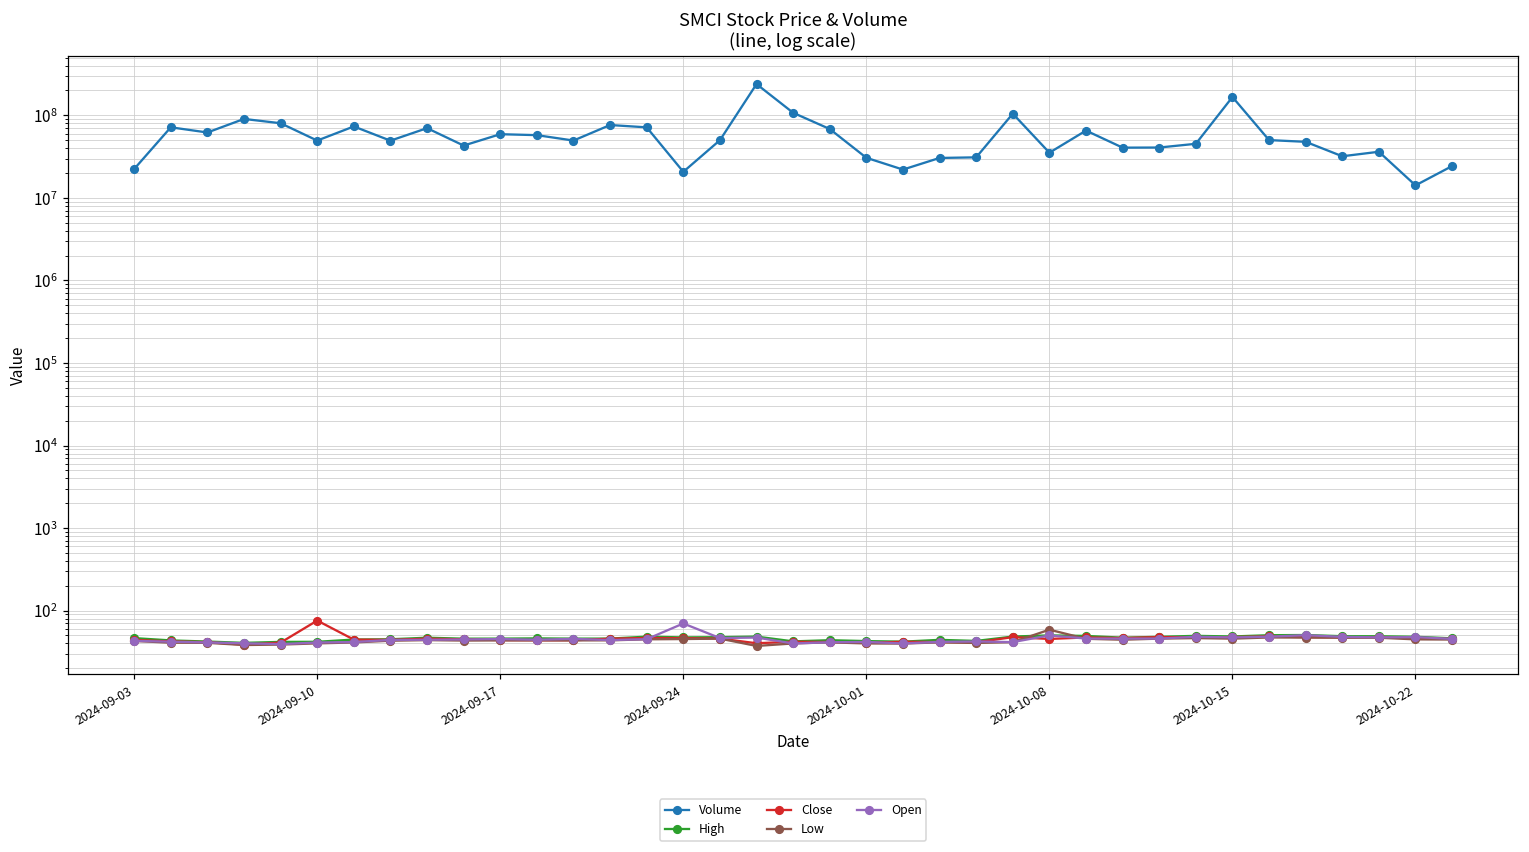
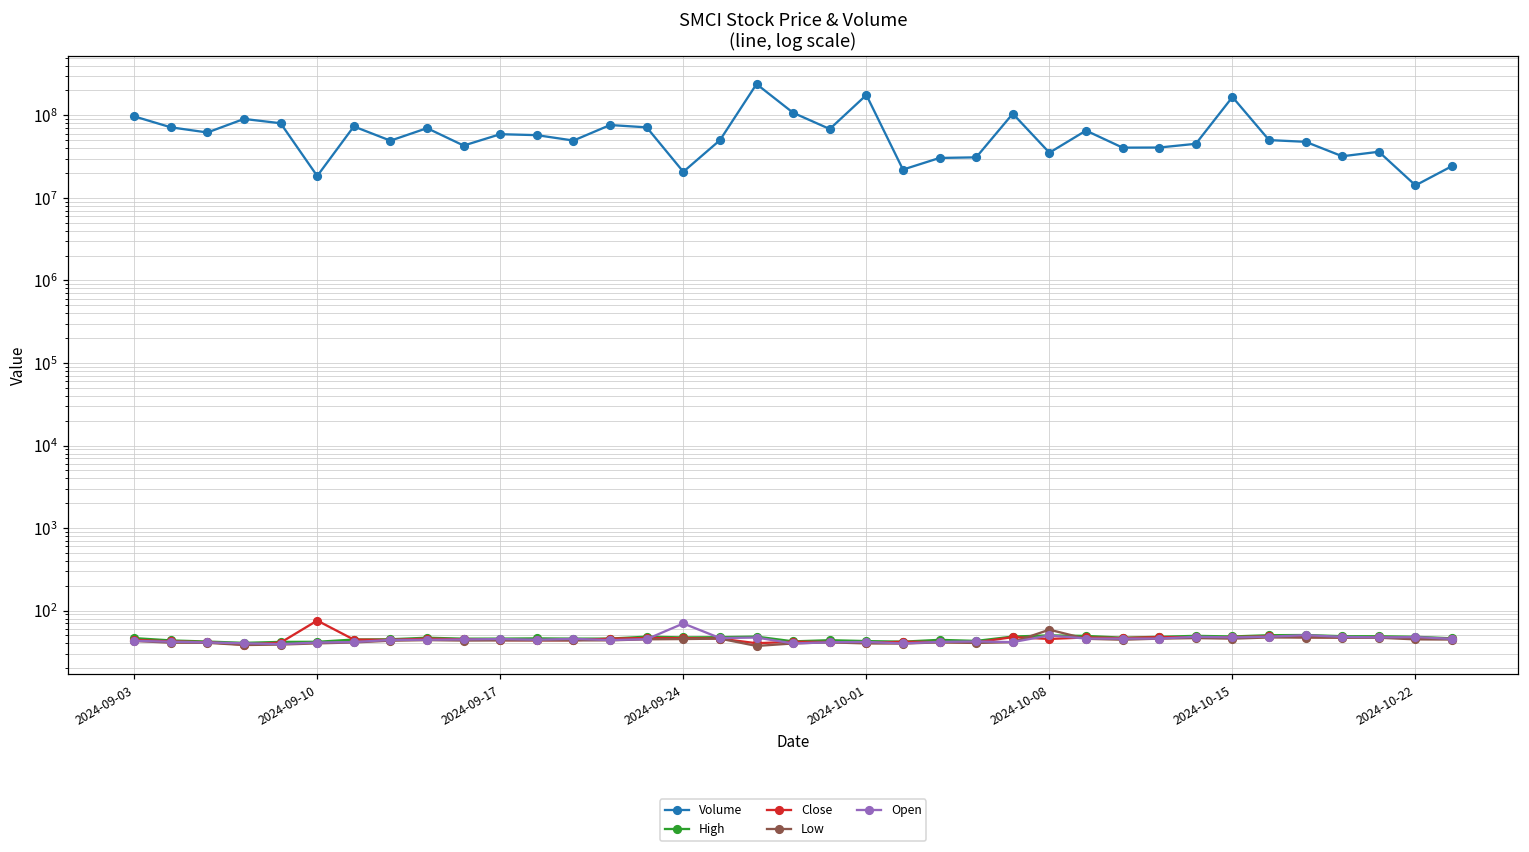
Volume, 2024-09-03: 22000000 -> 100000000
Volume, 2024-09-10: 50000000 -> 18000000
Volume, 2024-10-01: 31000000 -> 180000000
